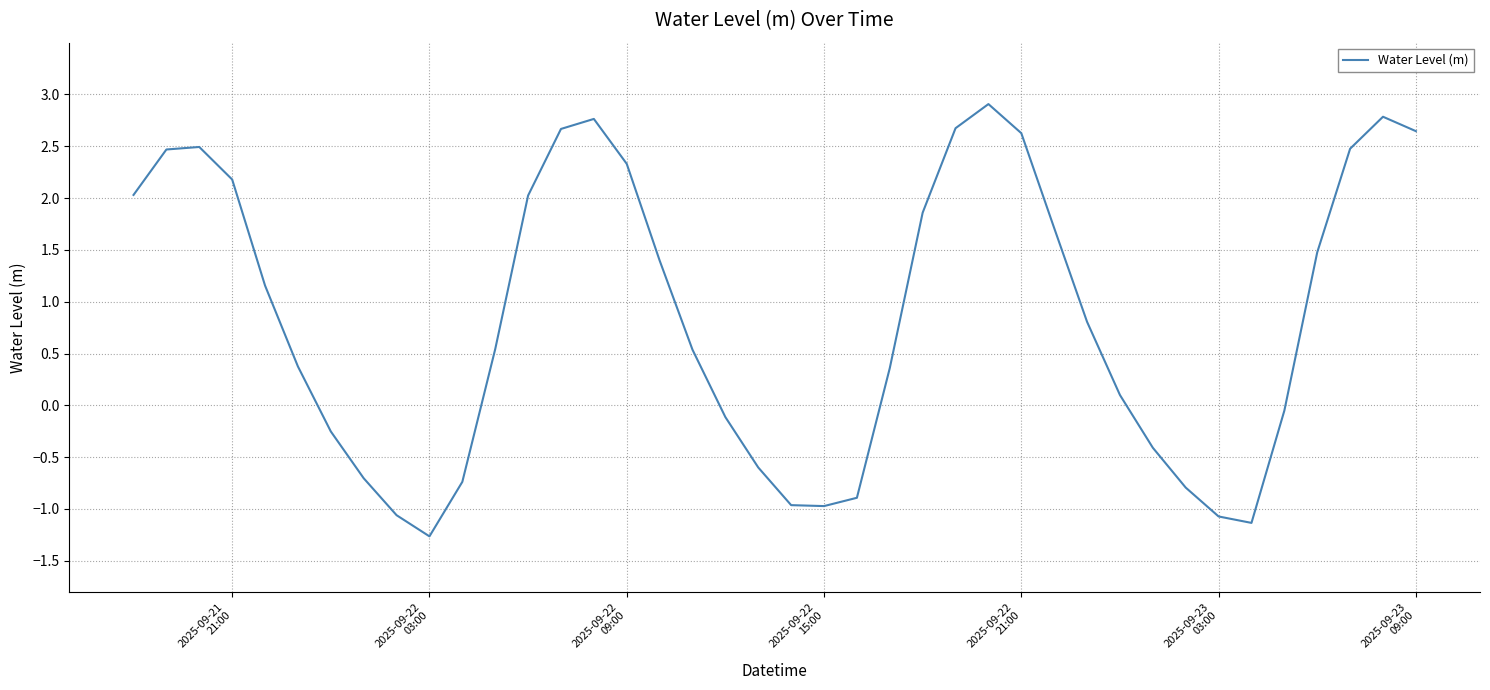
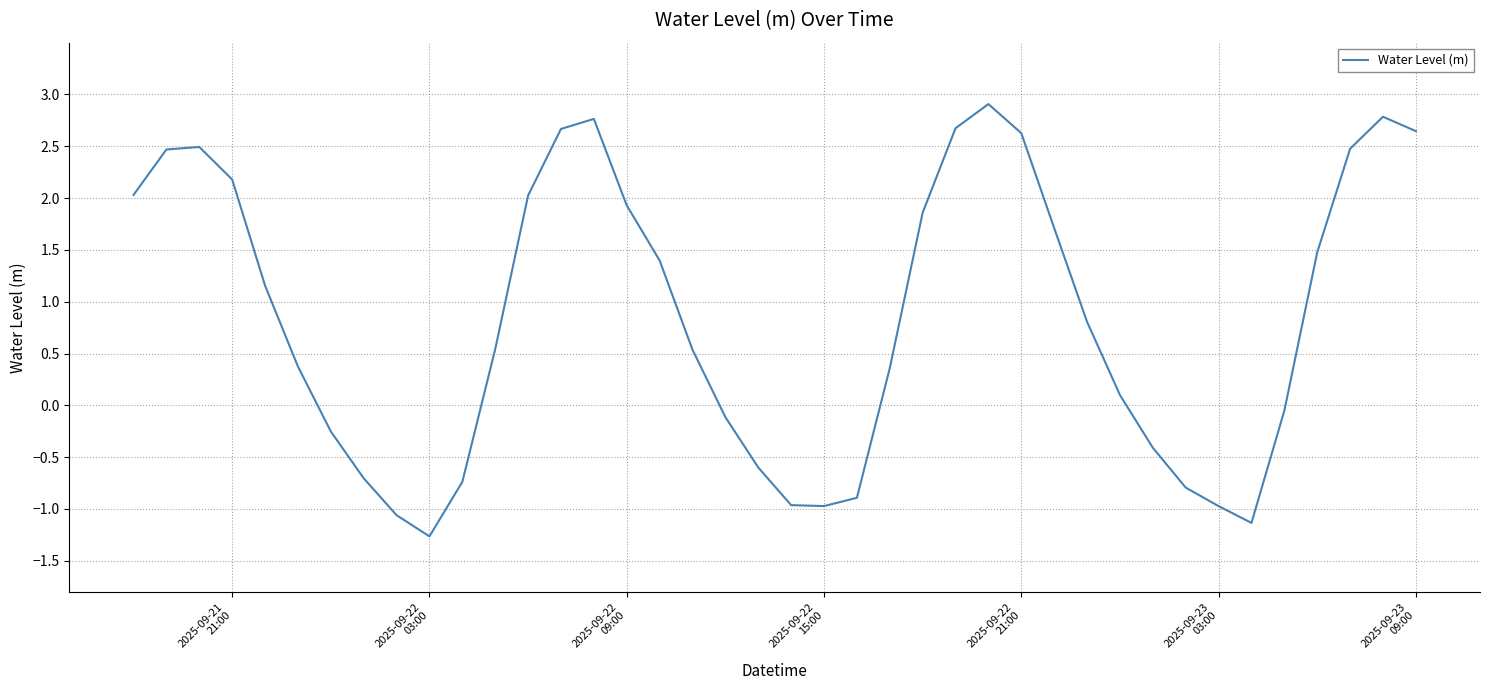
2025-09-22 09:00: 2.33 -> 1.93
2025-09-23 03:00: -1.07 -> -0.97
